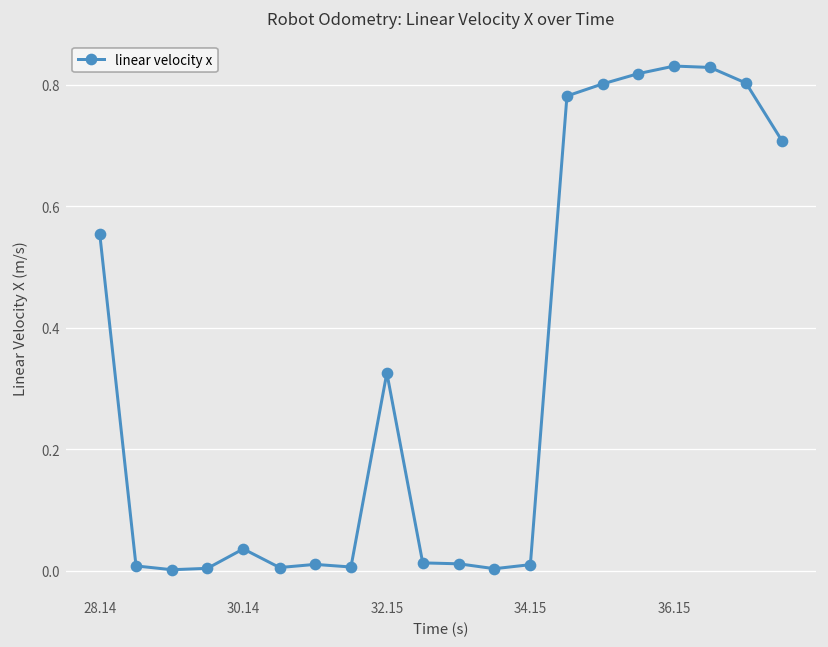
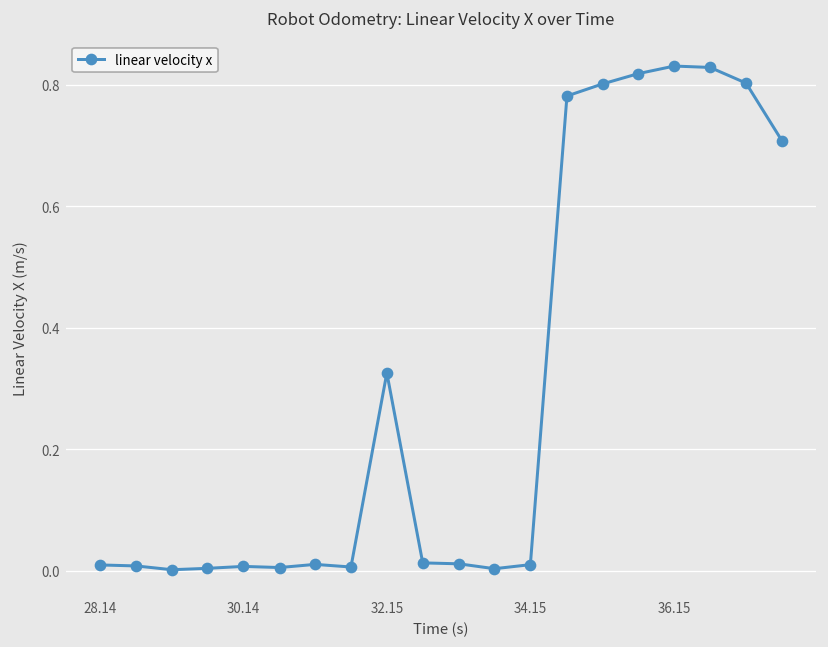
28.14: 0.55 -> 0.01
30.14: 0.04 -> 0.01
